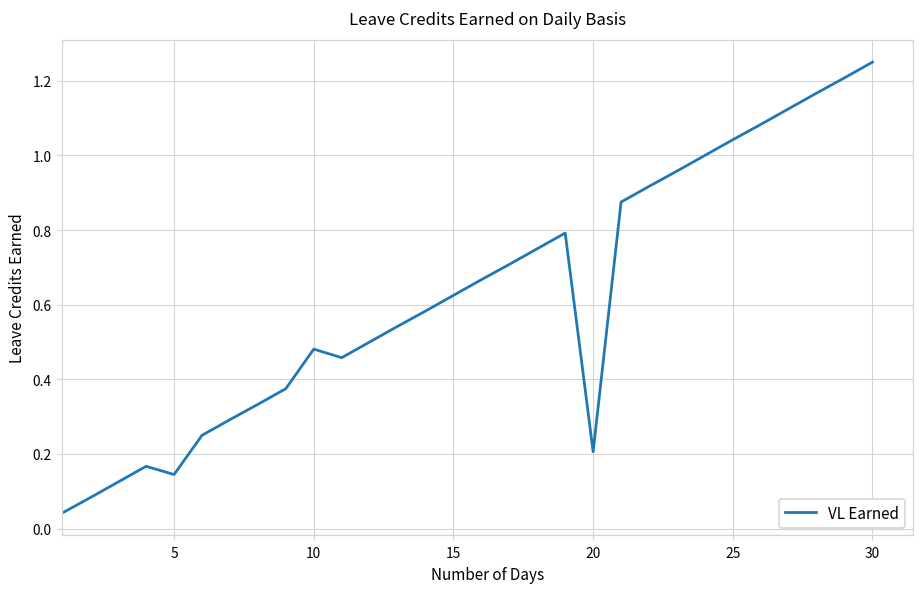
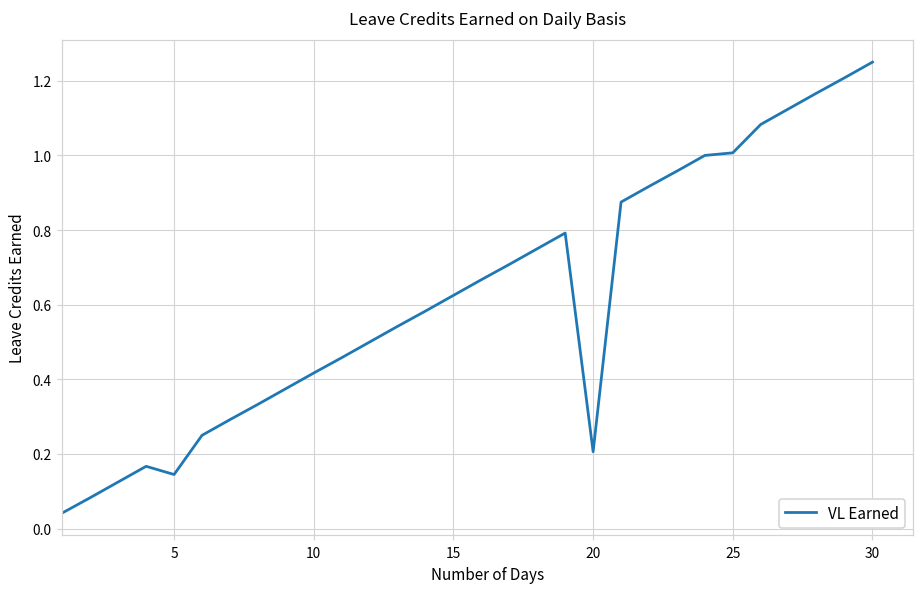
10: 0.48 -> 0.42
25: 1.04 -> 1.01
